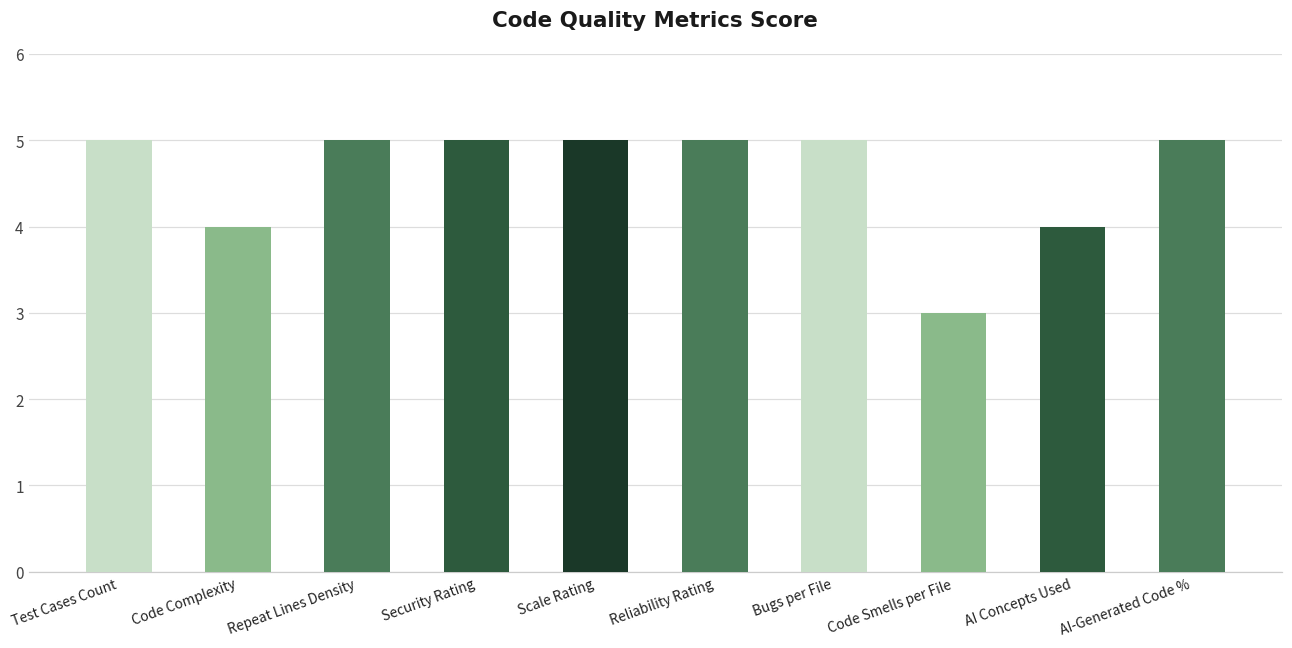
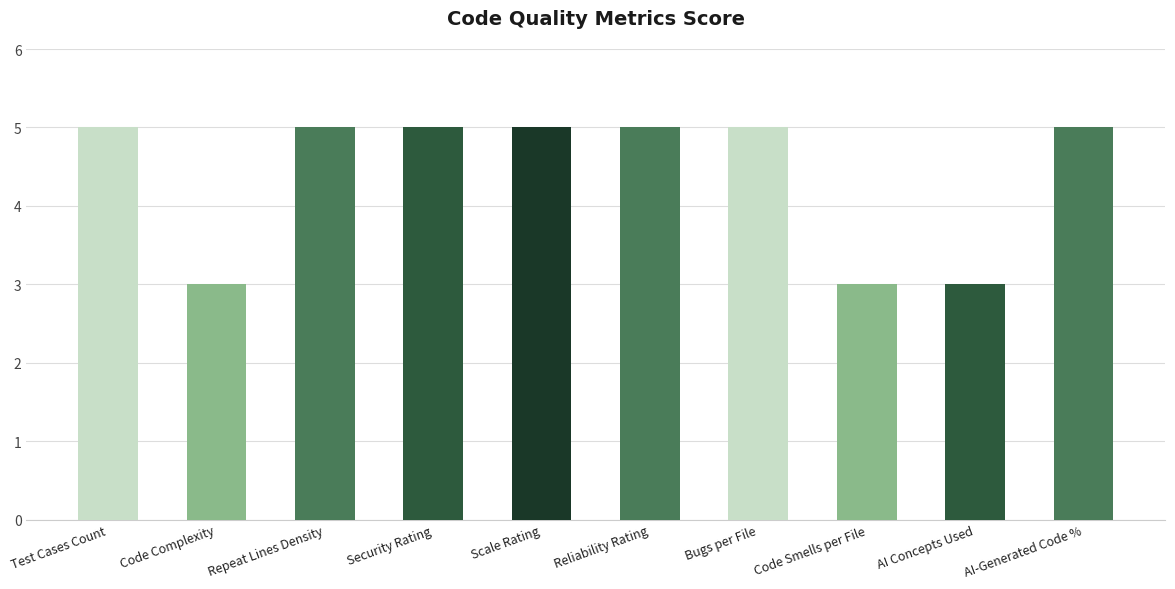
Code Complexity: 4 -> 3
AI Concepts Used: 4 -> 3
